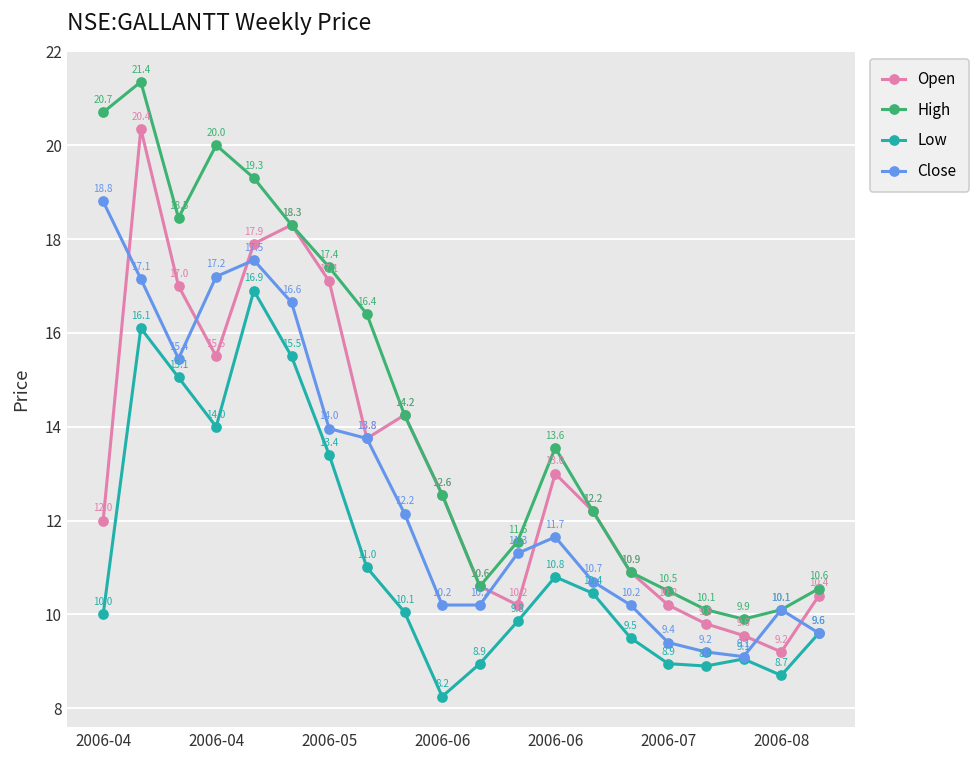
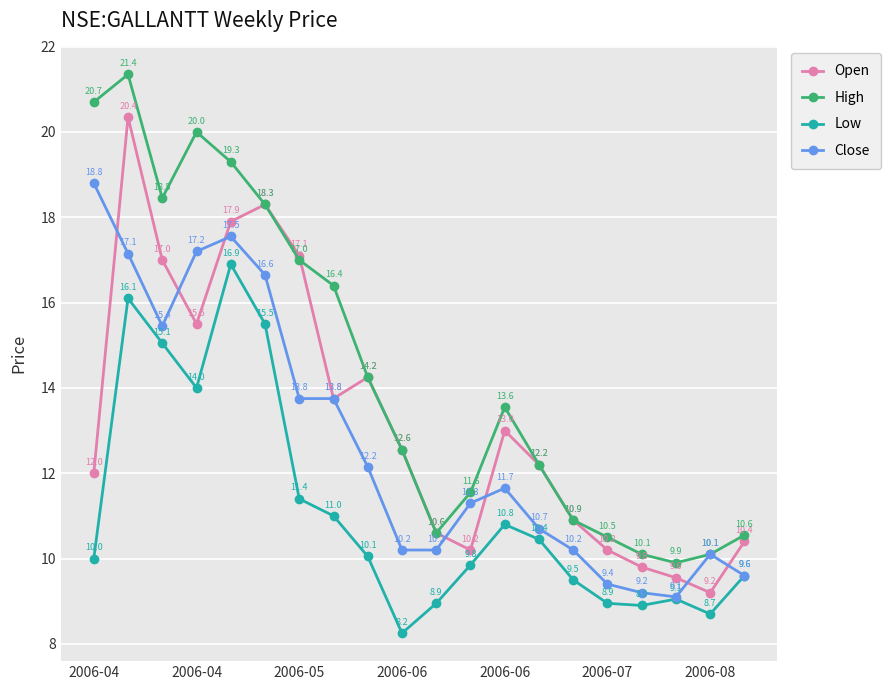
High, 2006-05: 17.4 -> 17.0
Low, 2006-05: 13.4 -> 11.4
Close, 2006-05: 14.0 -> 13.8
